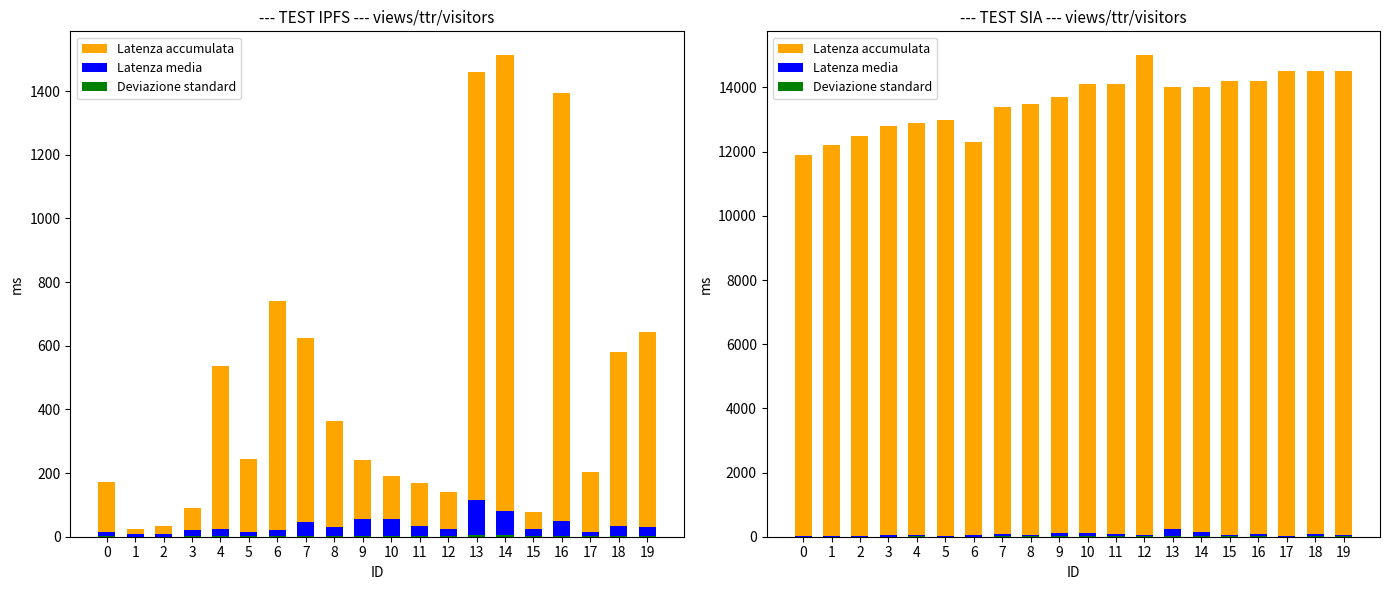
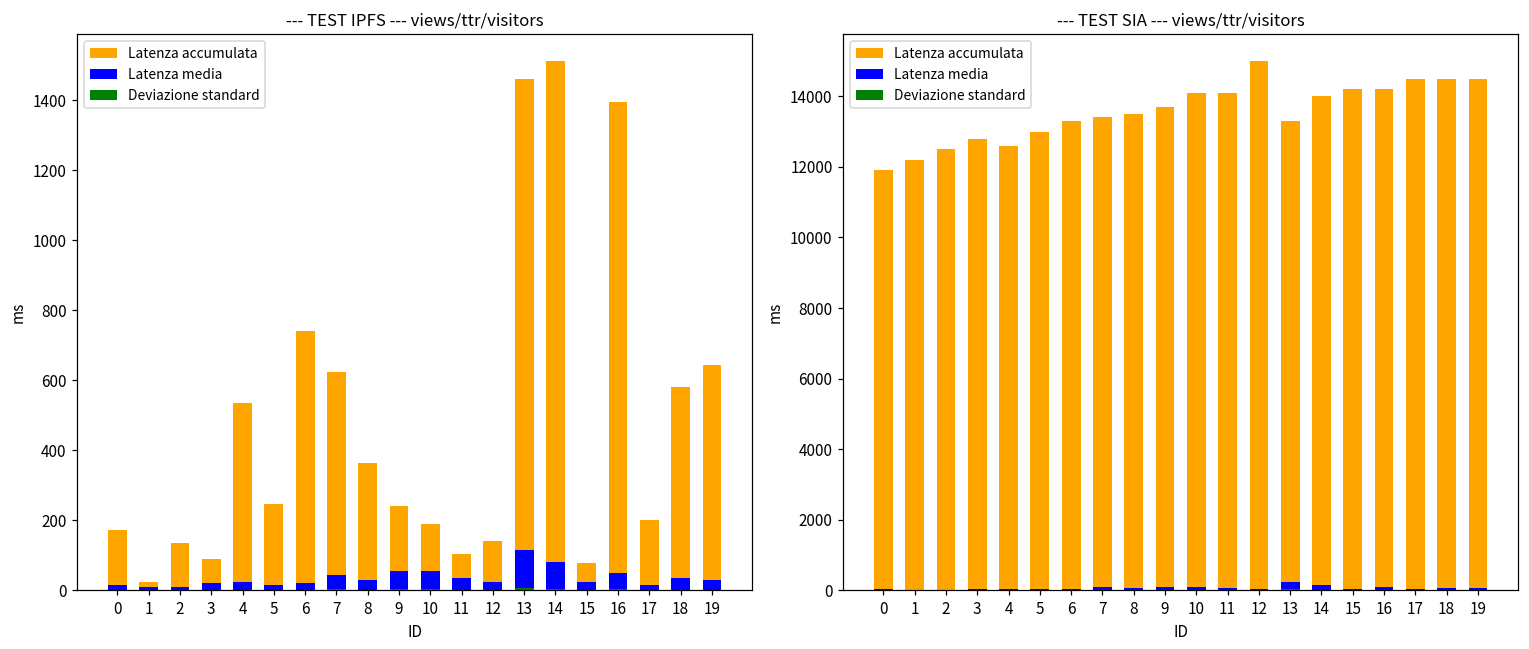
--- TEST IPFS --- views/ttr/visitors, Latenza accumulata, 2: 30 -> 140
--- TEST IPFS --- views/ttr/visitors, Latenza accumulata, 11: 170 -> 100
--- TEST SIA --- views/ttr/visitors, Latenza accumulata, 4: 12900 -> 12600
--- TEST SIA --- views/ttr/visitors, Latenza accumulata, 6: 12300 -> 13300
--- TEST SIA --- views/ttr/visitors, Latenza accumulata, 13: 14000 -> 13300
